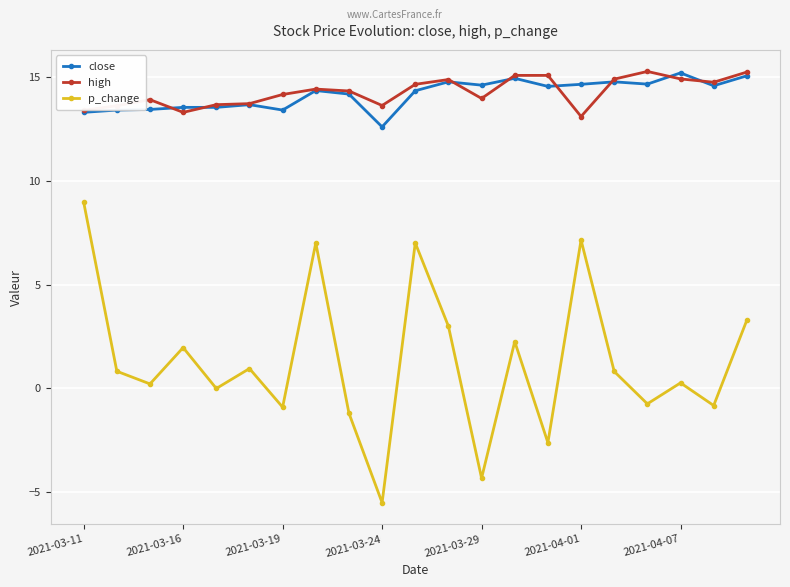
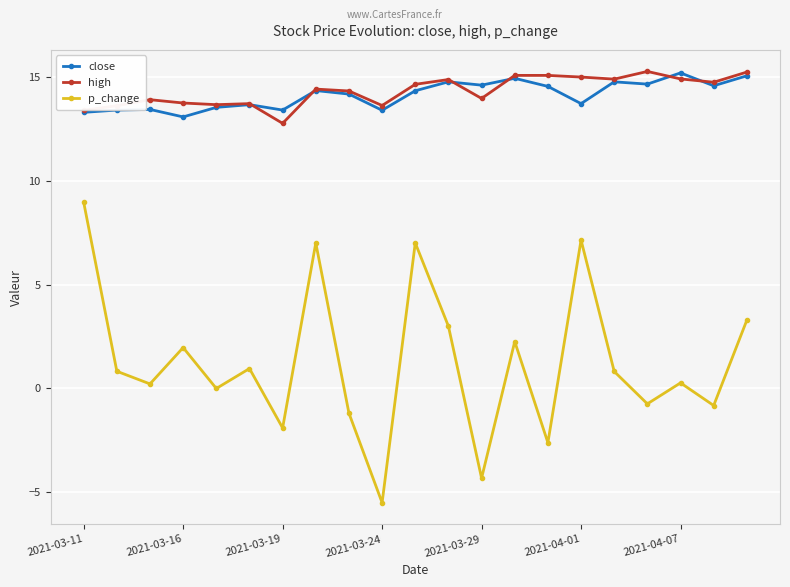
close, 2021-03-16: 13.5 -> 13.1
high, 2021-03-16: 13.3 -> 13.8
high, 2021-03-19: 14.2 -> 12.8
p_change, 2021-03-19: -0.9 -> -1.9
close, 2021-03-24: 12.6 -> 13.4
close, 2021-04-01: 14.7 -> 13.7
high, 2021-04-01: 13.1 -> 15.0
